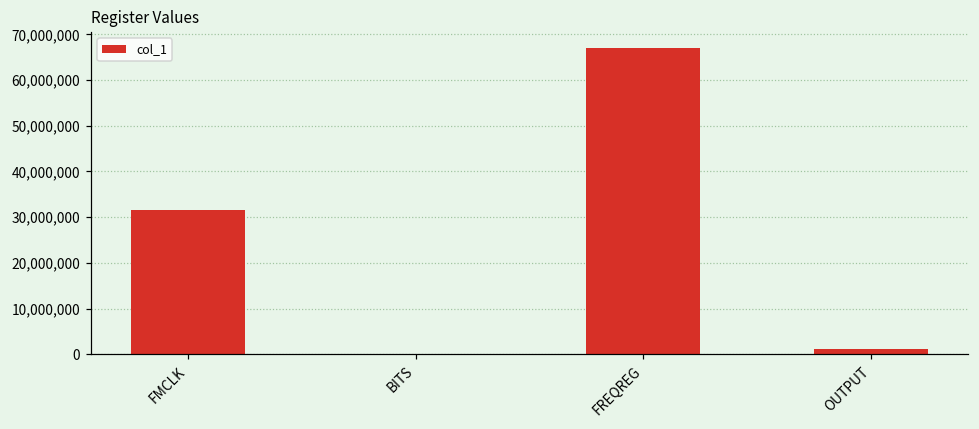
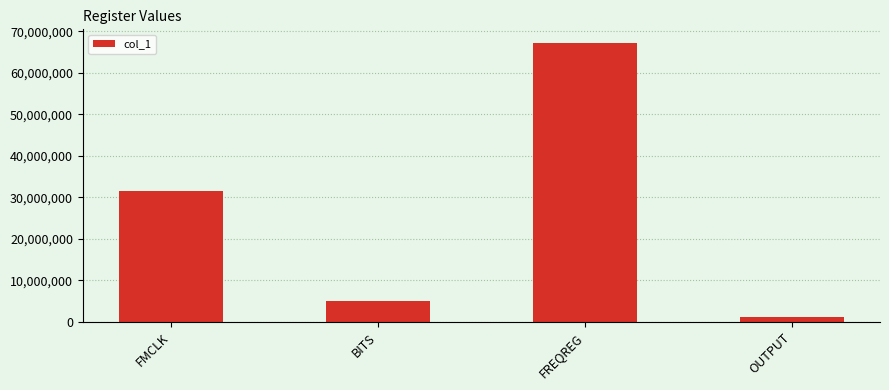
BITS: 0 -> 5,000,000
